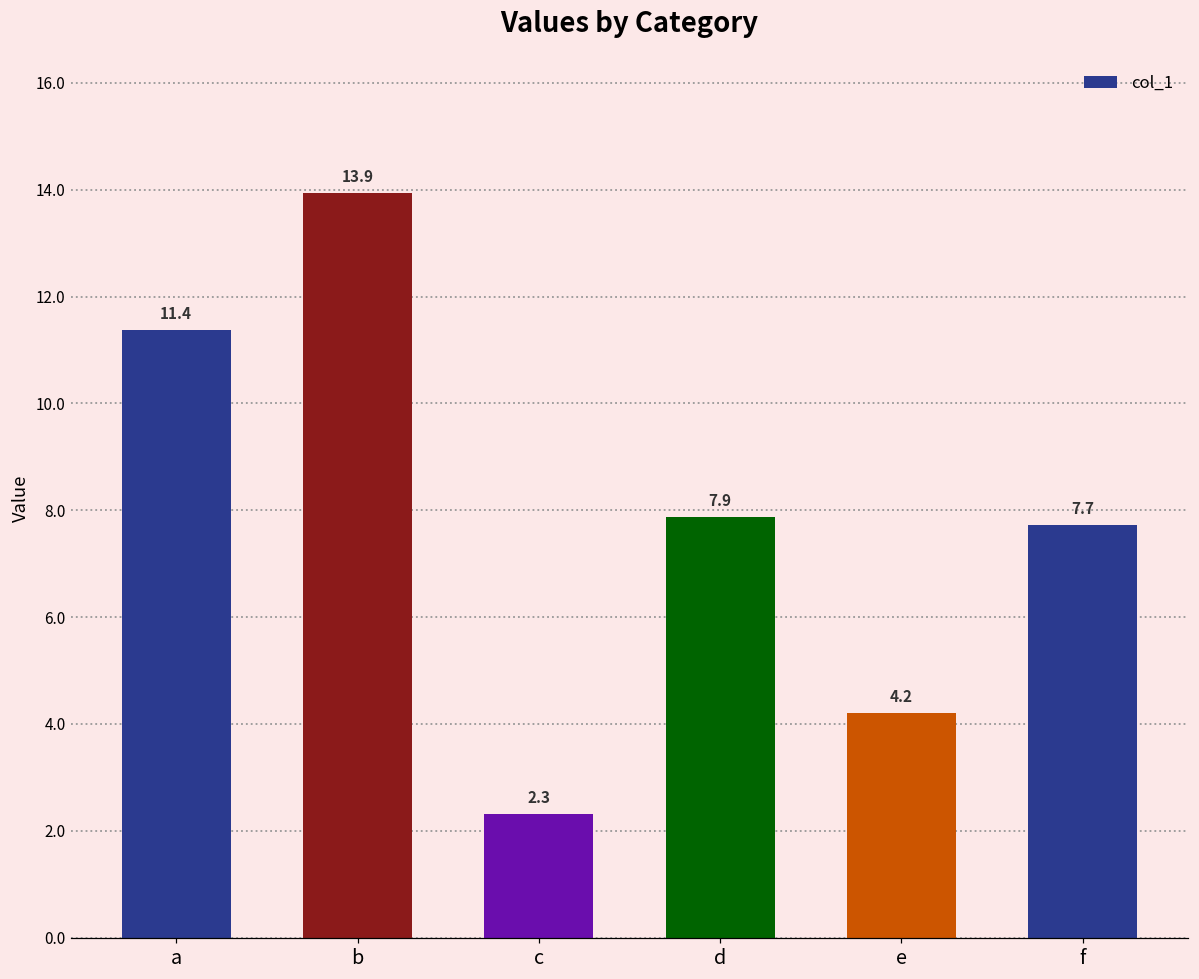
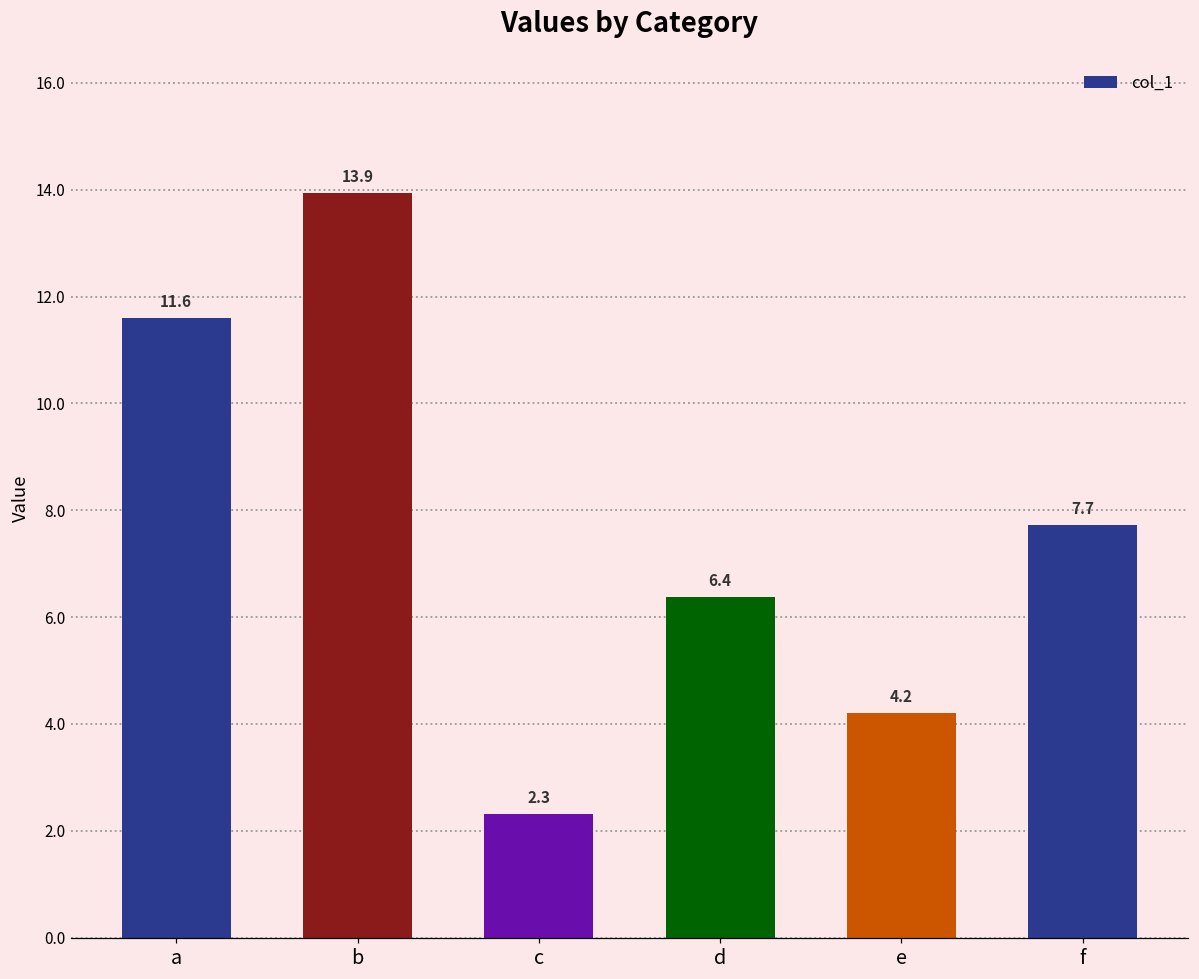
a: 11.4 -> 11.6
d: 7.9 -> 6.4
